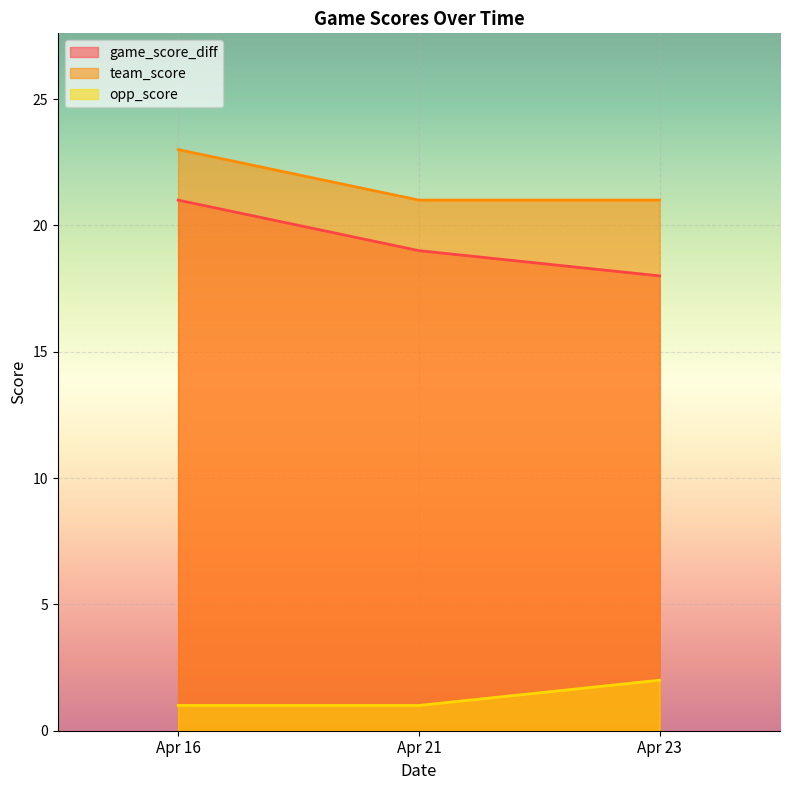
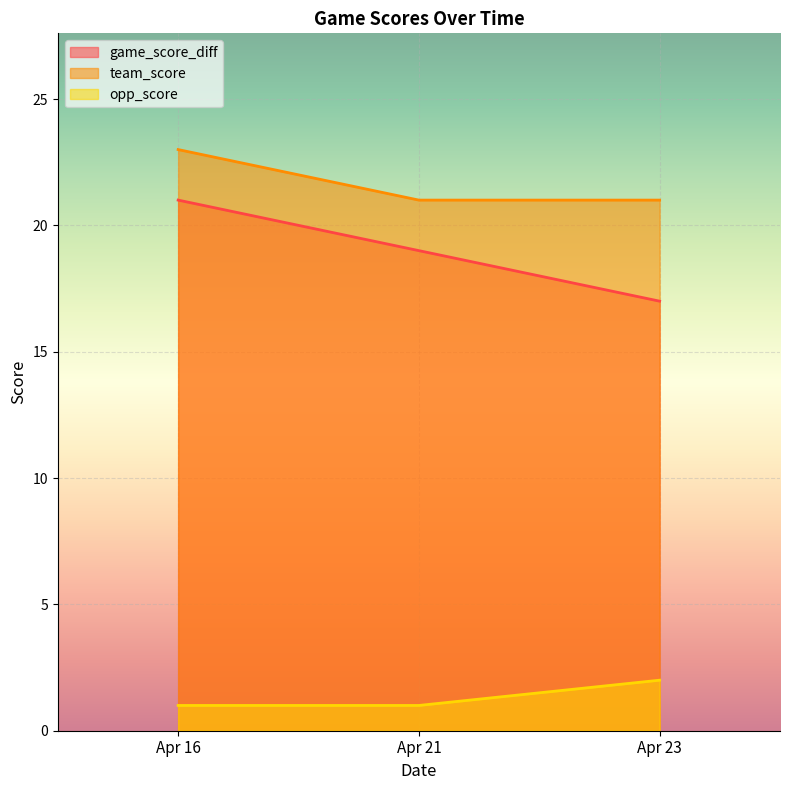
game_score_diff, Apr 23: 18 -> 17
